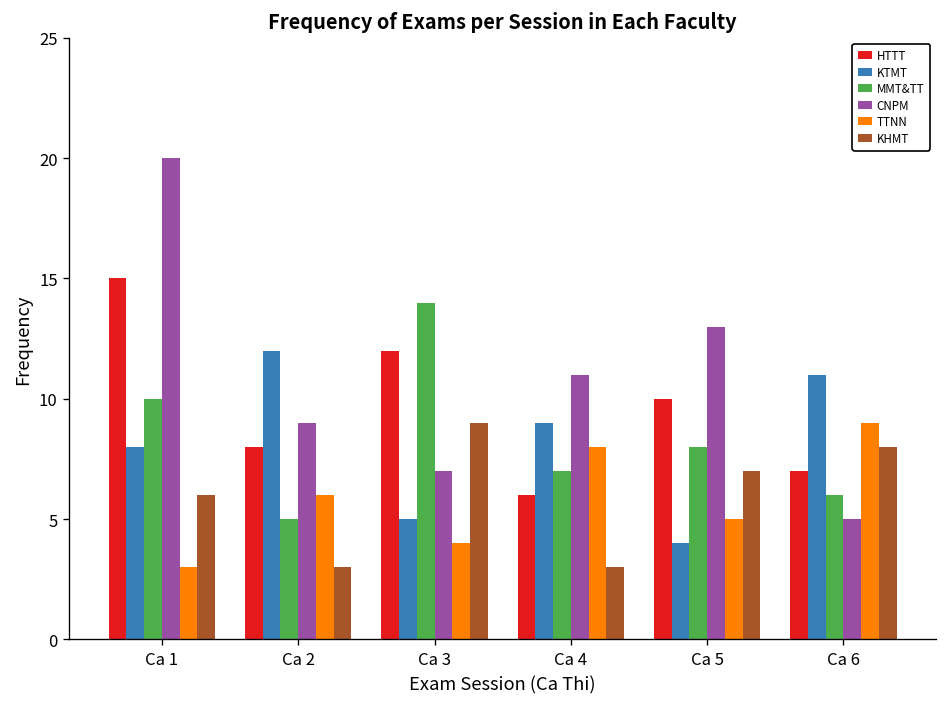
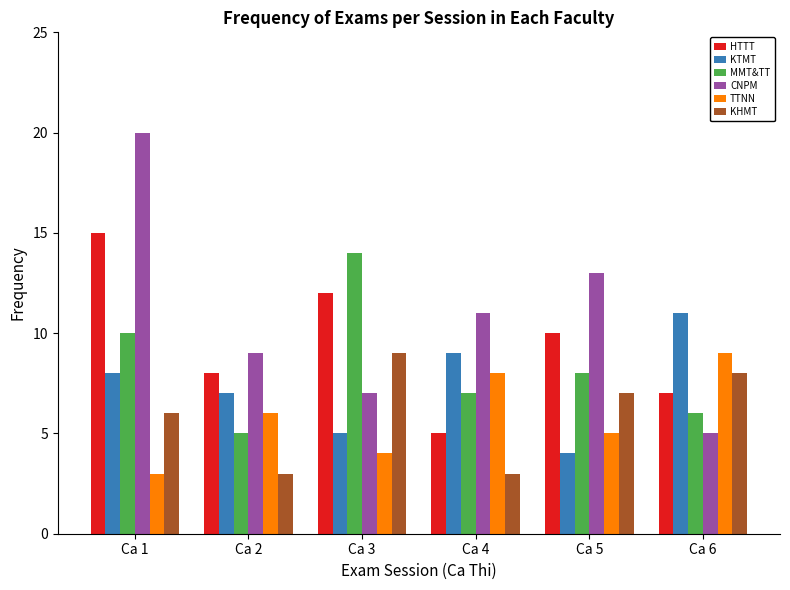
KTMT, Ca 2: 12 -> 7
HTTT, Ca 4: 6 -> 5
